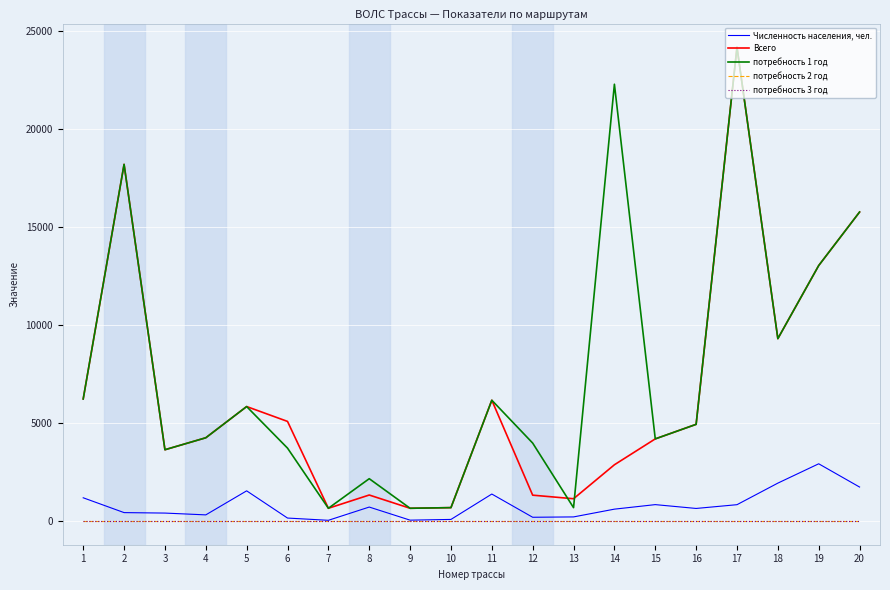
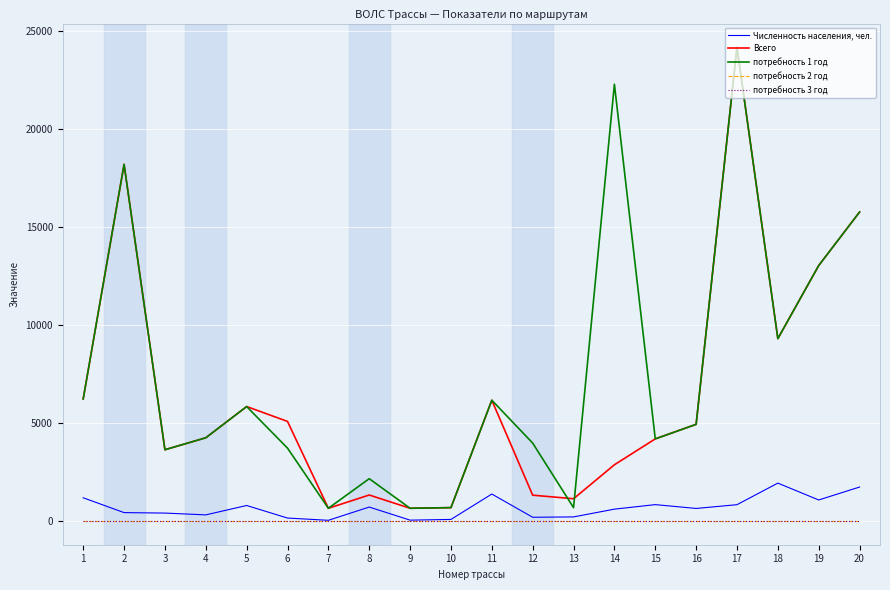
Численность населения, чел., 5: 1500 -> 800
Численность населения, чел., 19: 2900 -> 1100
